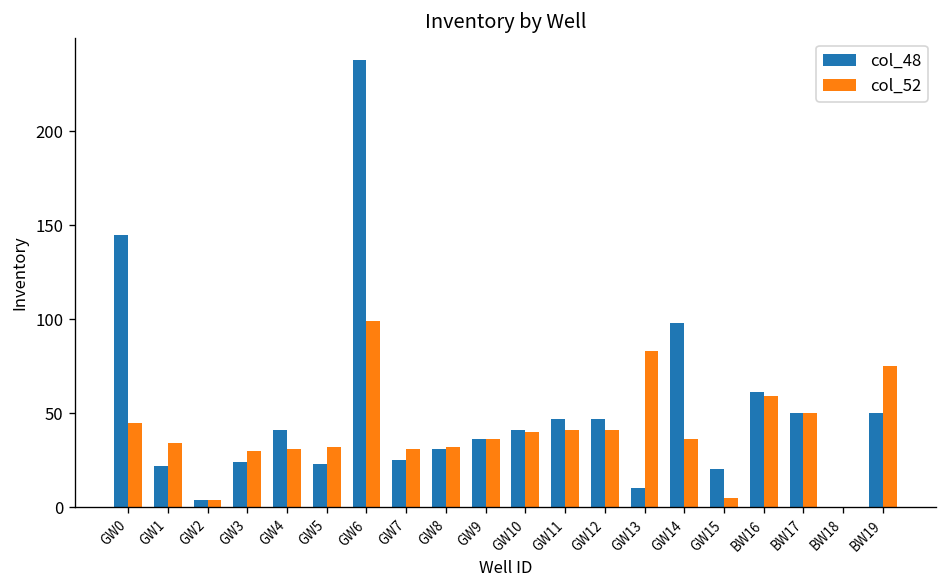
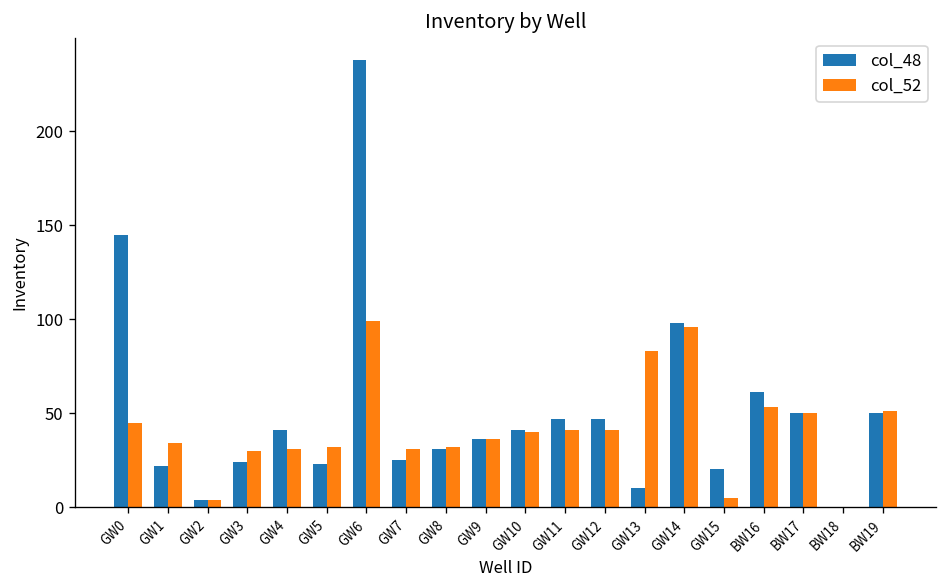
col_52, GW14: 36 -> 96
col_52, BW16: 59 -> 53
col_52, BW19: 75 -> 51
